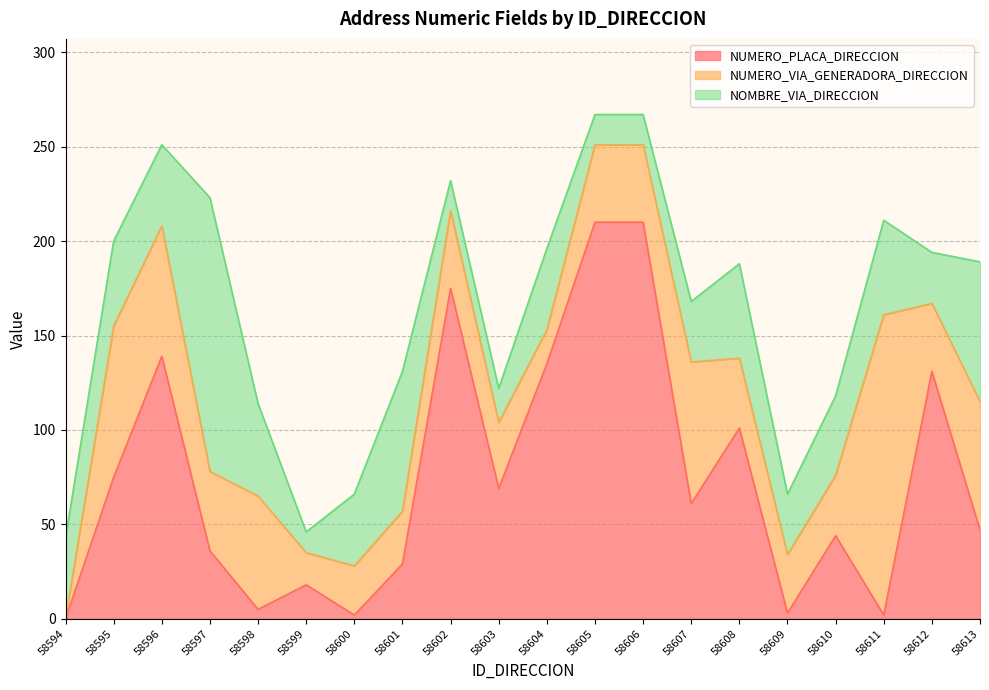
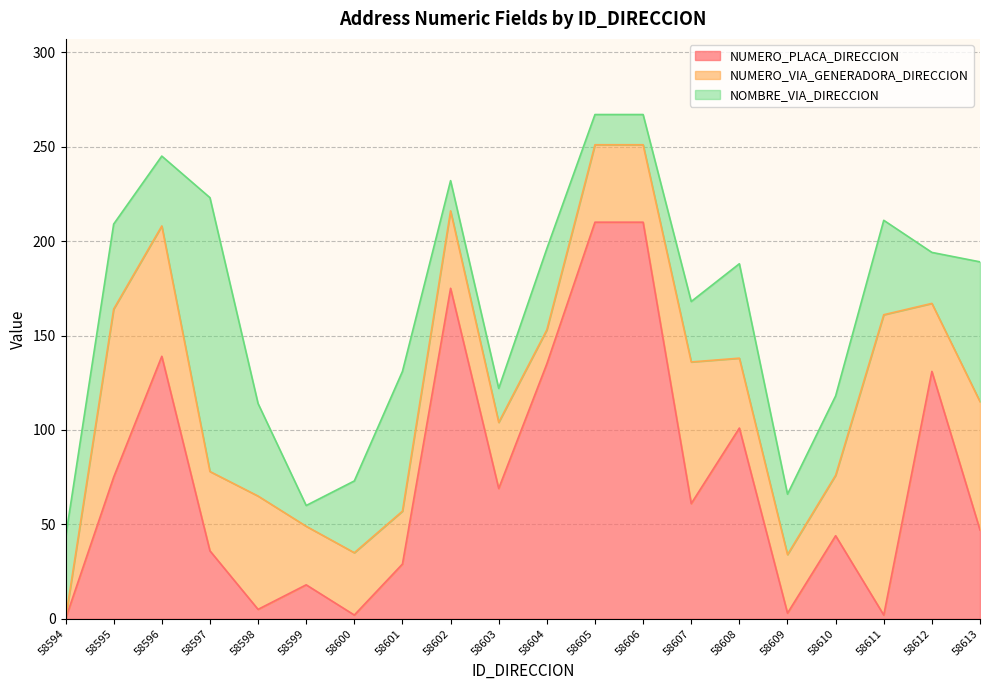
NUMERO_VIA_GENERADORA_DIRECCION, 58595: 80 -> 89
NOMBRE_VIA_DIRECCION, 58596: 43 -> 37
NUMERO_VIA_GENERADORA_DIRECCION, 58599: 17 -> 31
NUMERO_VIA_GENERADORA_DIRECCION, 58600: 26 -> 33
